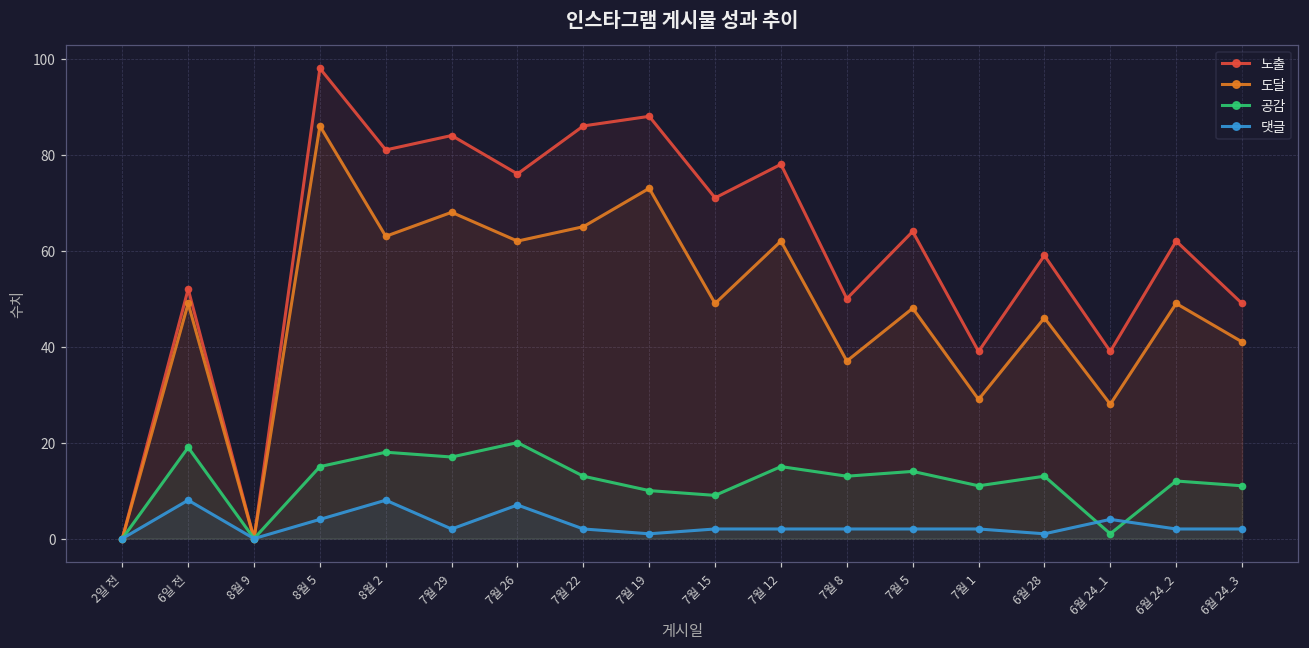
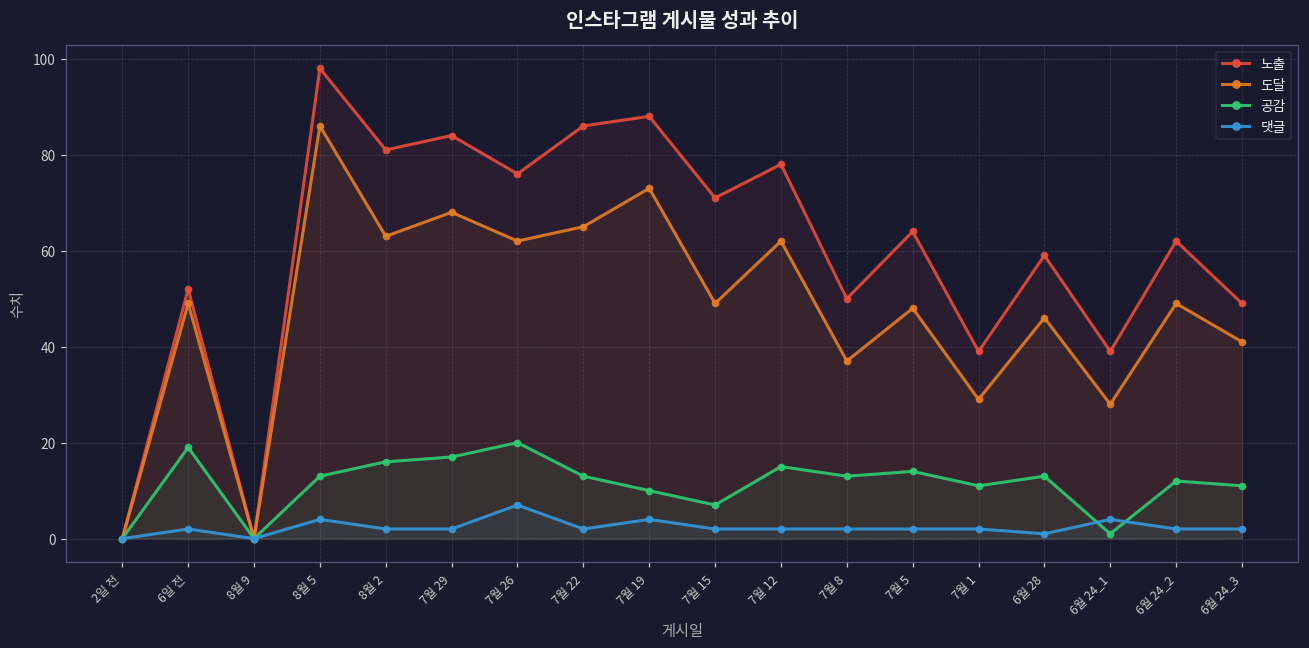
댓글, 6일 전: 8 -> 2
공감, 8월 5: 15 -> 13
공감, 8월 2: 18 -> 16
댓글, 8월 2: 8 -> 2
댓글, 7월 19: 1 -> 4
공감, 7월 15: 9 -> 7
